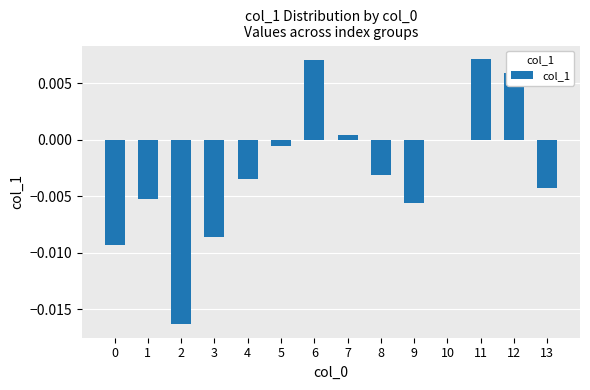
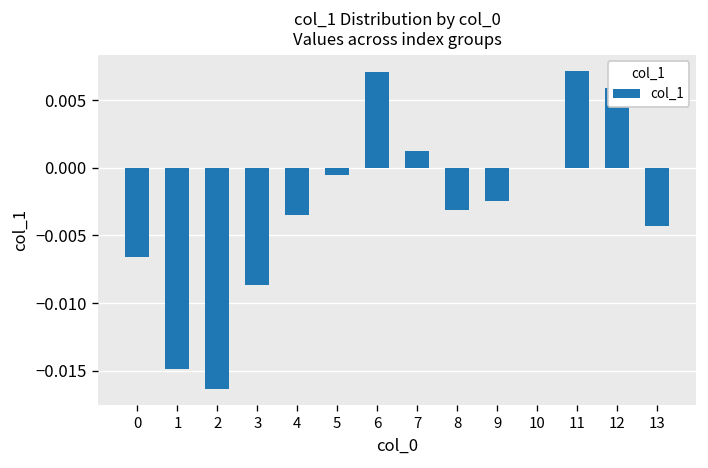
0: -0.0094 -> -0.0066
1: -0.0052 -> -0.0149
7: 0.0004 -> 0.0012
9: -0.0056 -> -0.0024
